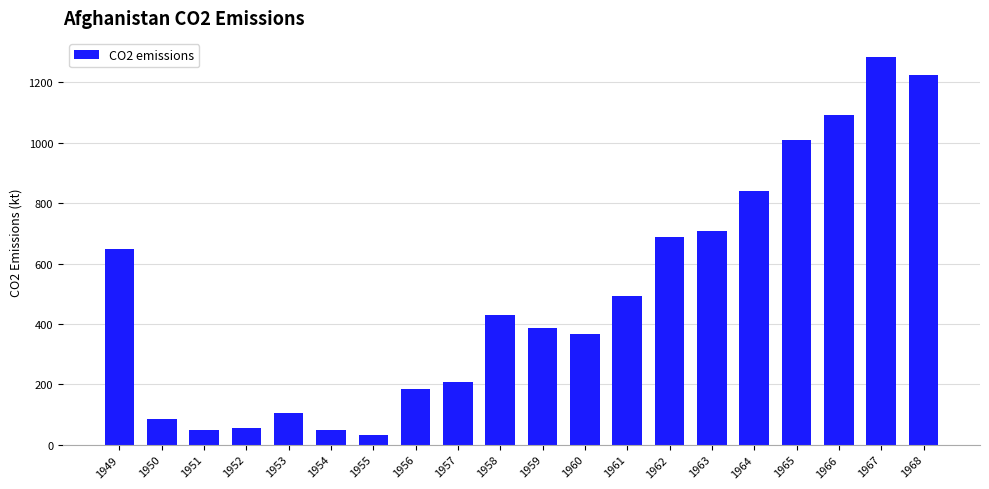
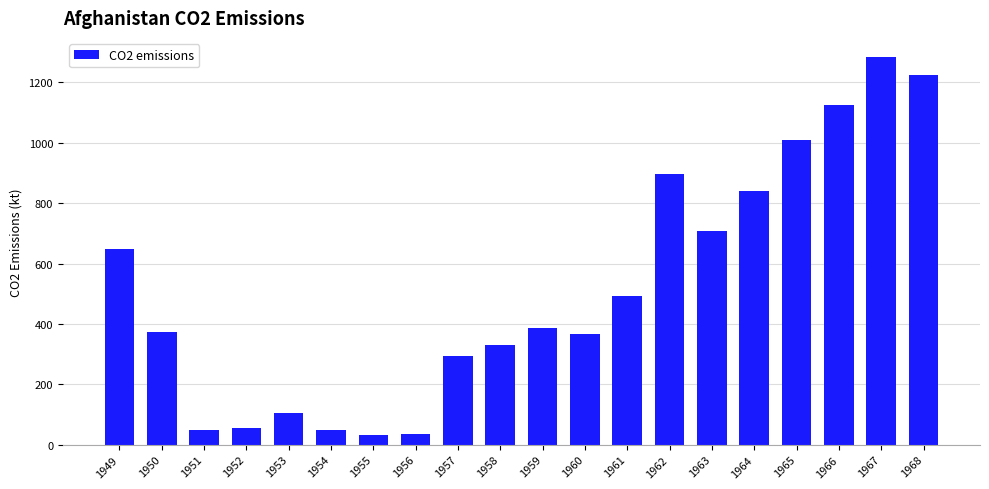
1950: 80 -> 370
1956: 180 -> 40
1957: 210 -> 290
1958: 430 -> 330
1962: 690 -> 900
1966: 1090 -> 1130
